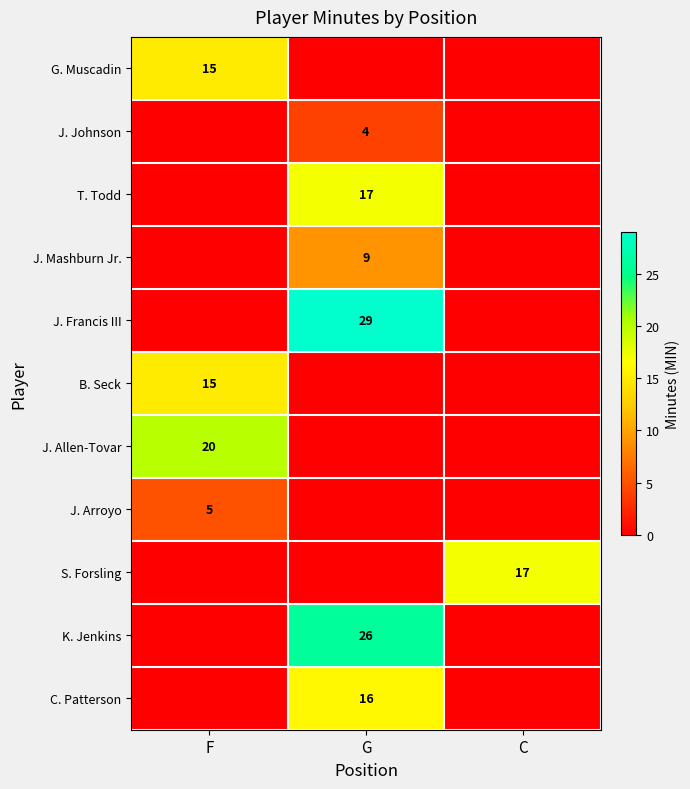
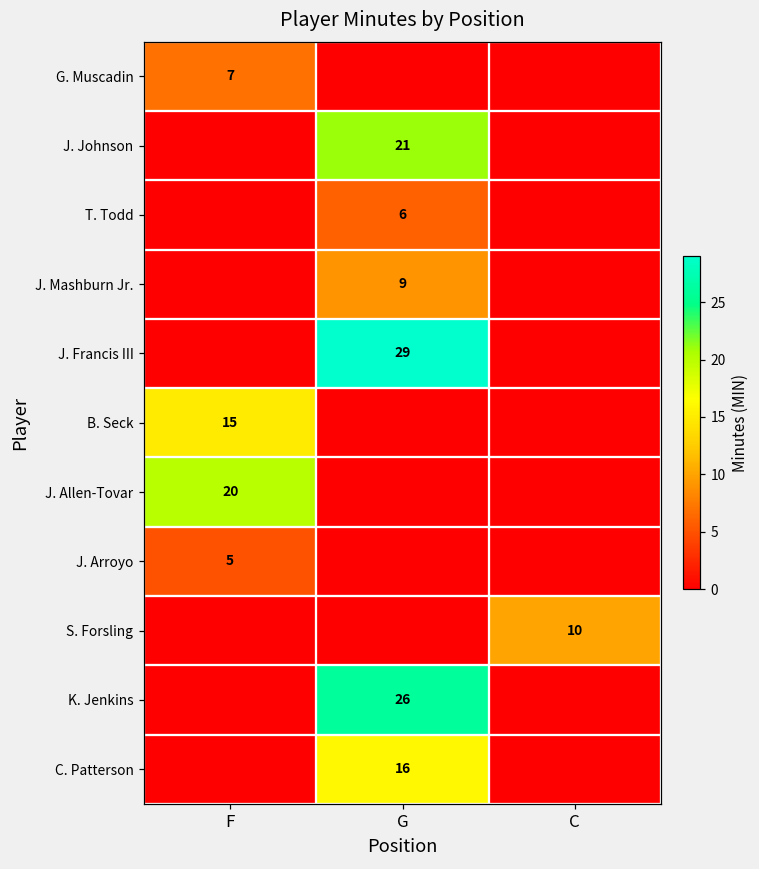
G. Muscadin, F: 15 -> 7
J. Johnson, G: 4 -> 21
T. Todd, G: 17 -> 6
S. Forsling, C: 17 -> 10
